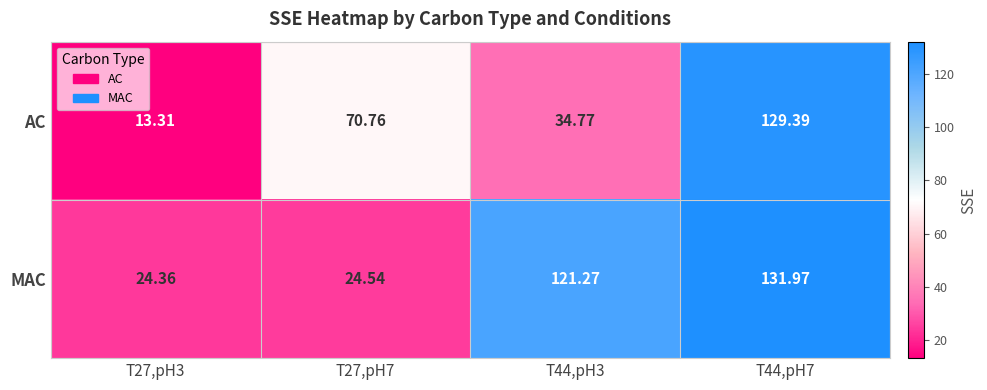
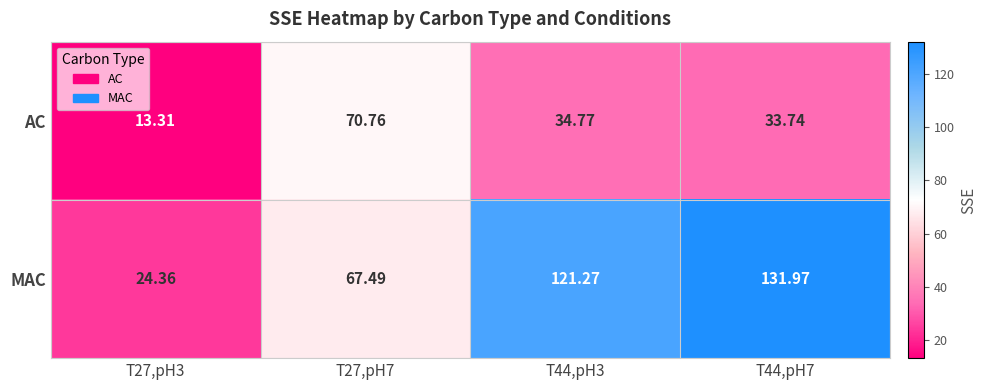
AC, T44,pH7: 129.39 -> 33.74
MAC, T27,pH7: 24.54 -> 67.49
